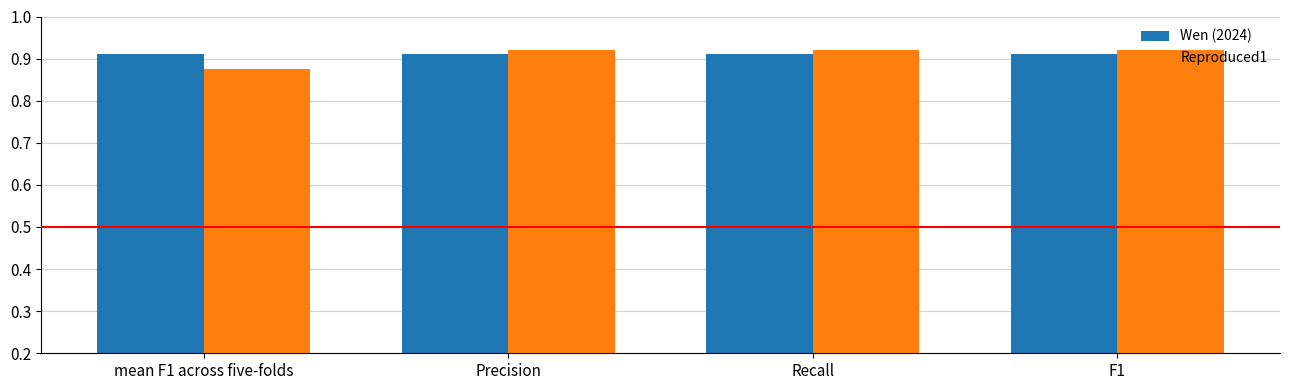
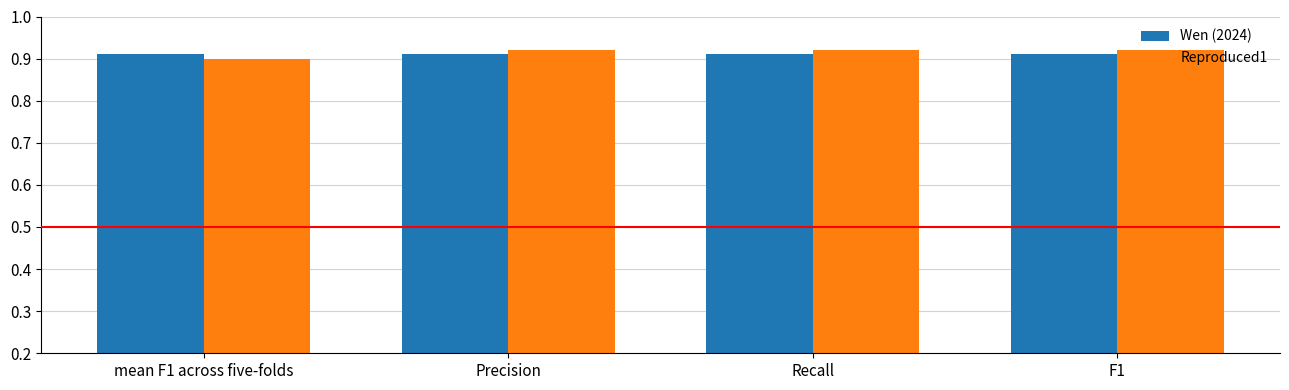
Reproduced1, mean F1 across five-folds: 0.88 -> 0.90
